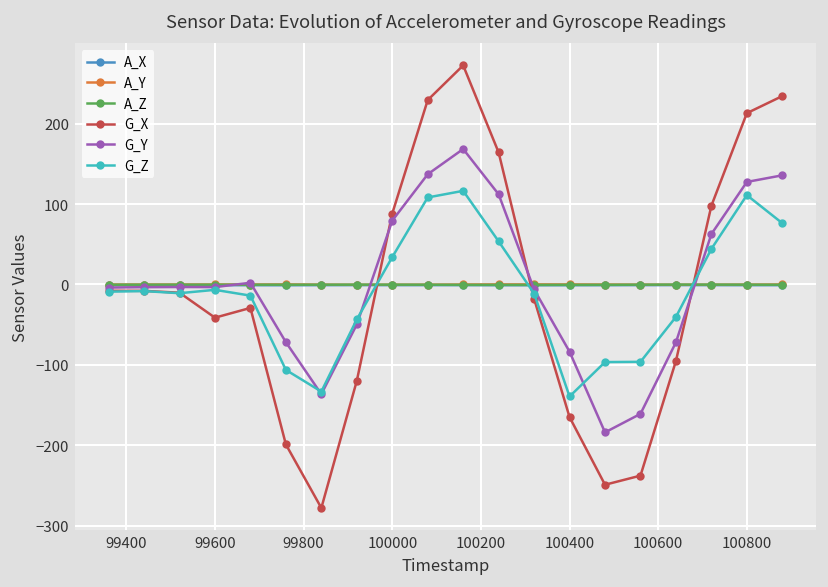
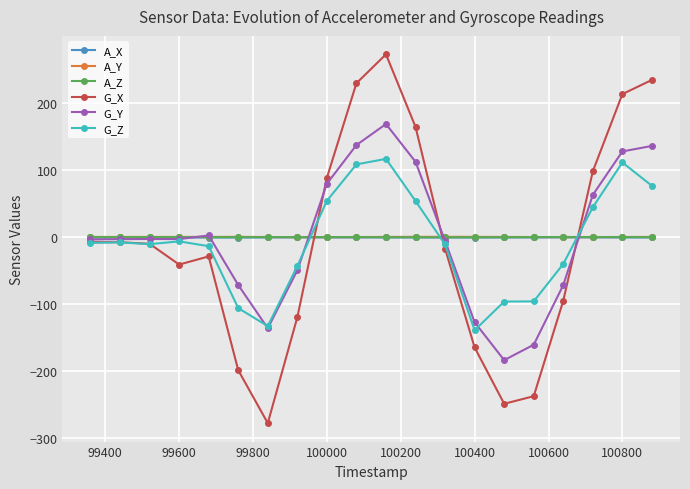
G_Z, 100000: 30 -> 50
G_Y, 100400: -80 -> -130
